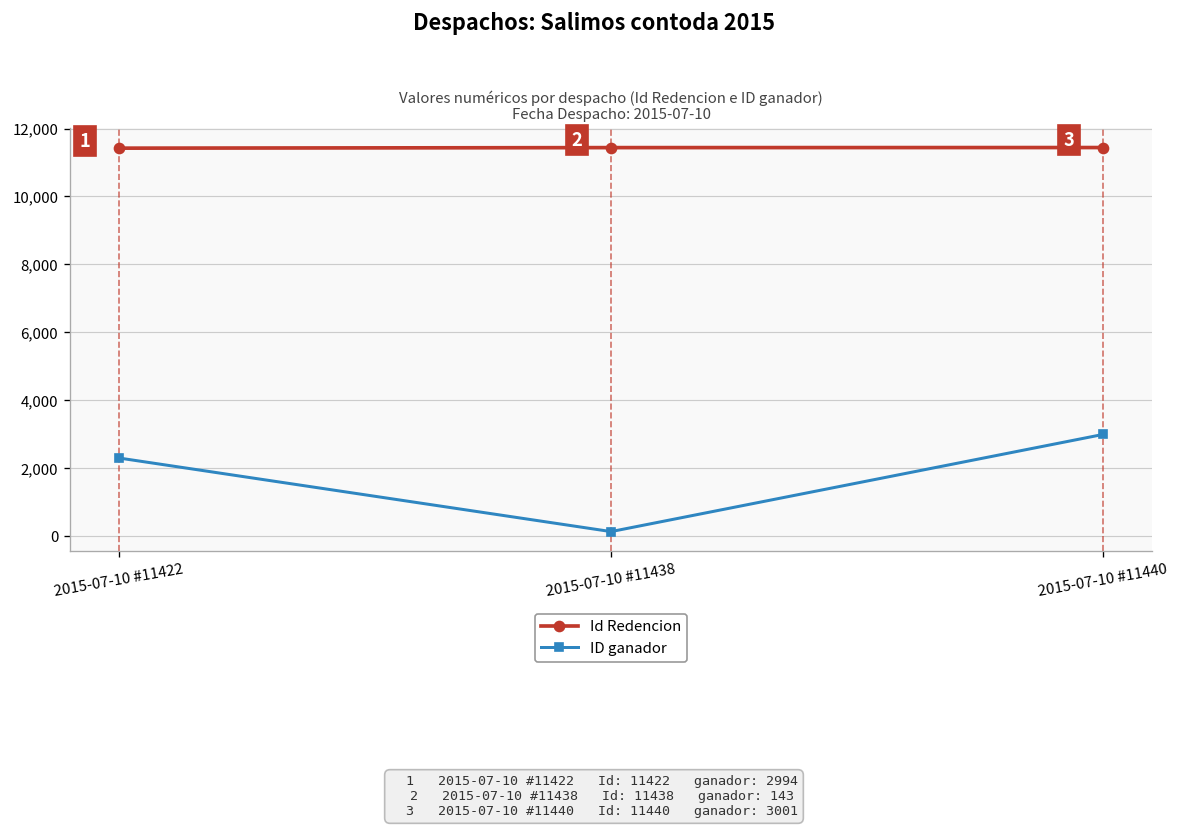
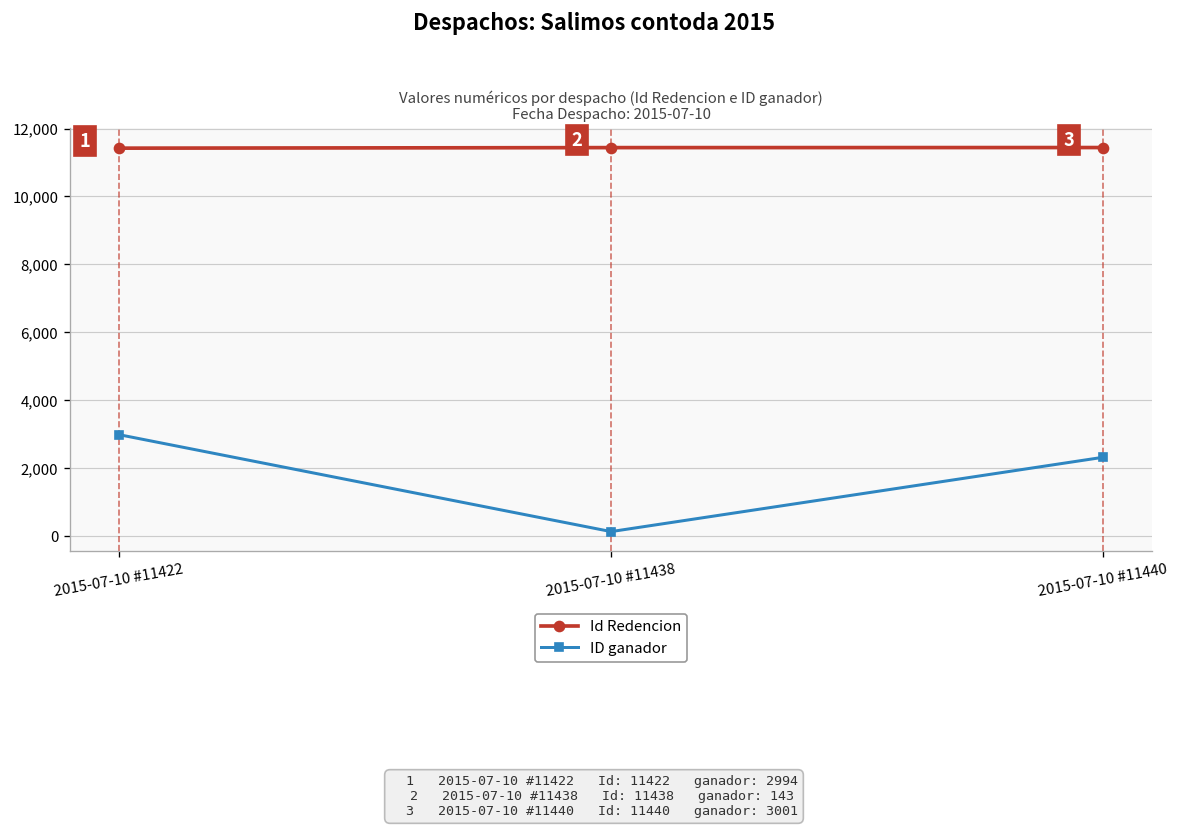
ID ganador, 2015-07-10 #11422: 2,300 -> 3,000
ID ganador, 2015-07-10 #11440: 3,000 -> 2,300
